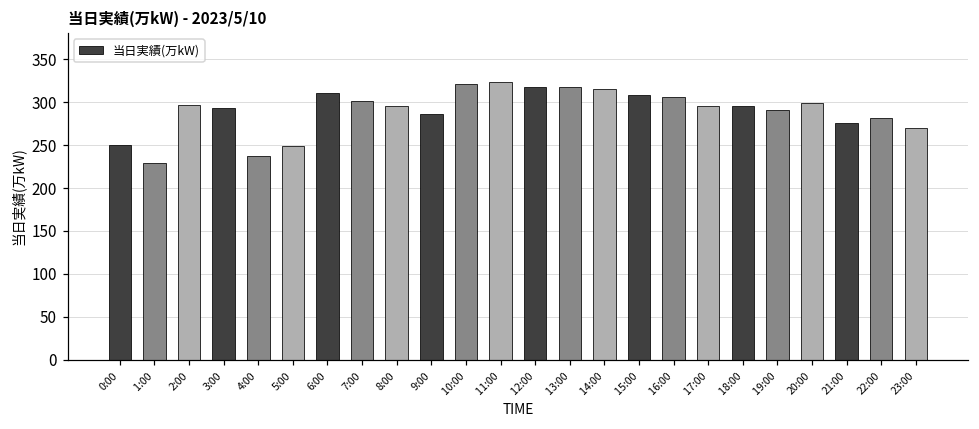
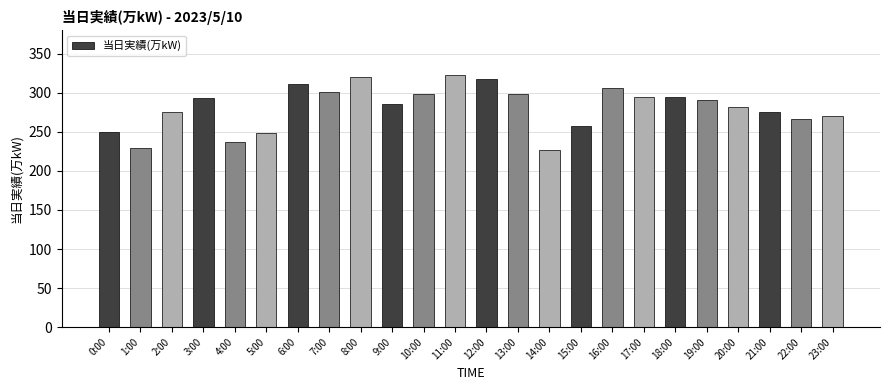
2:00: 300 -> 280
8:00: 300 -> 320
10:00: 320 -> 300
13:00: 320 -> 300
14:00: 320 -> 230
15:00: 310 -> 260
20:00: 300 -> 280
22:00: 280 -> 270
